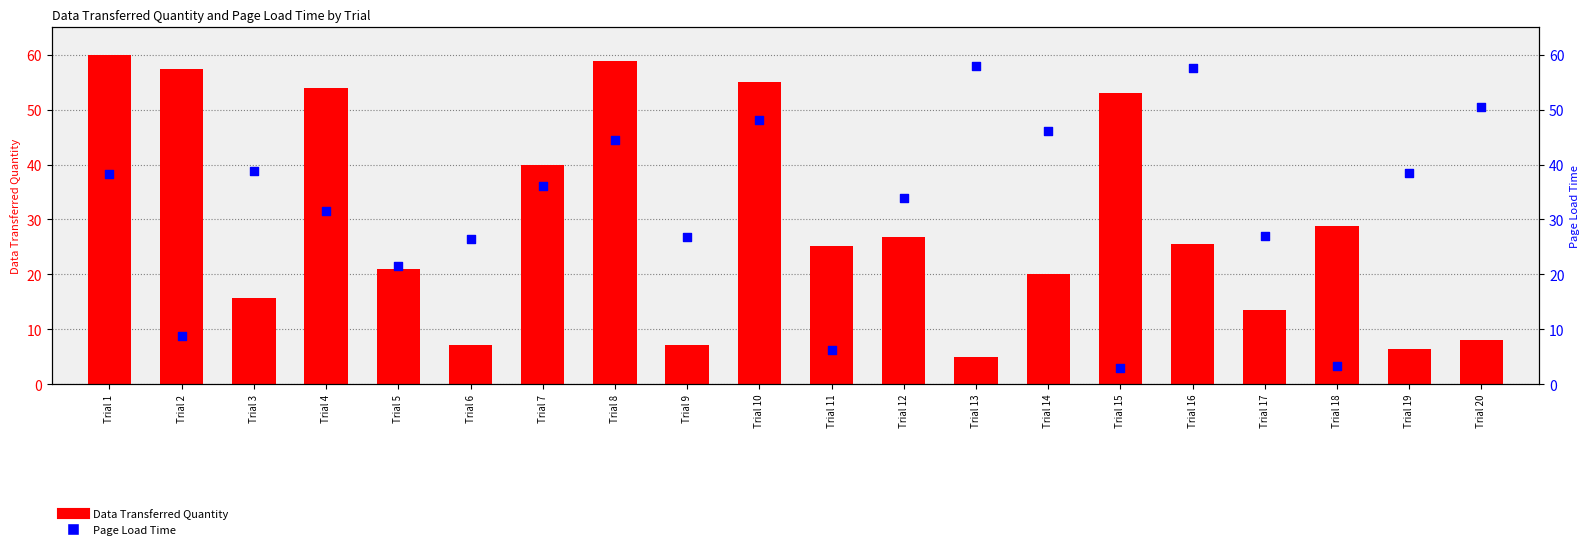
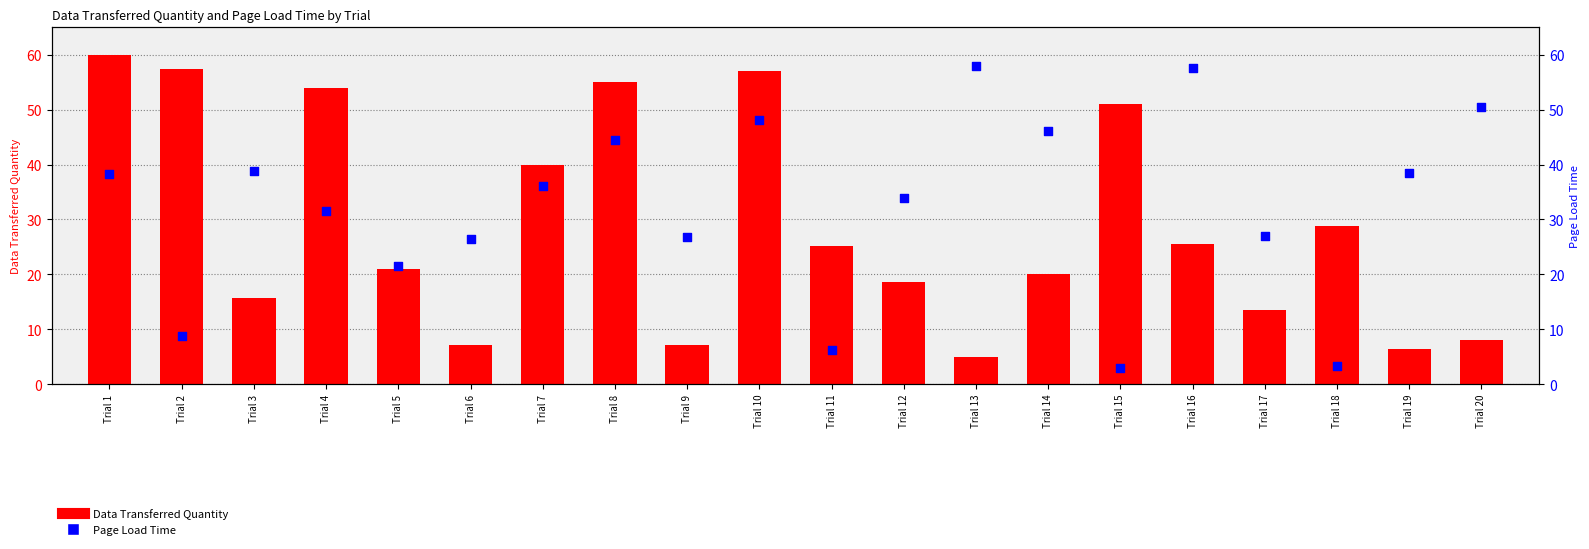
Data Transferred Quantity, Trial 8: 59 -> 55
Data Transferred Quantity, Trial 10: 55 -> 57
Data Transferred Quantity, Trial 12: 27 -> 19
Data Transferred Quantity, Trial 15: 53 -> 51
